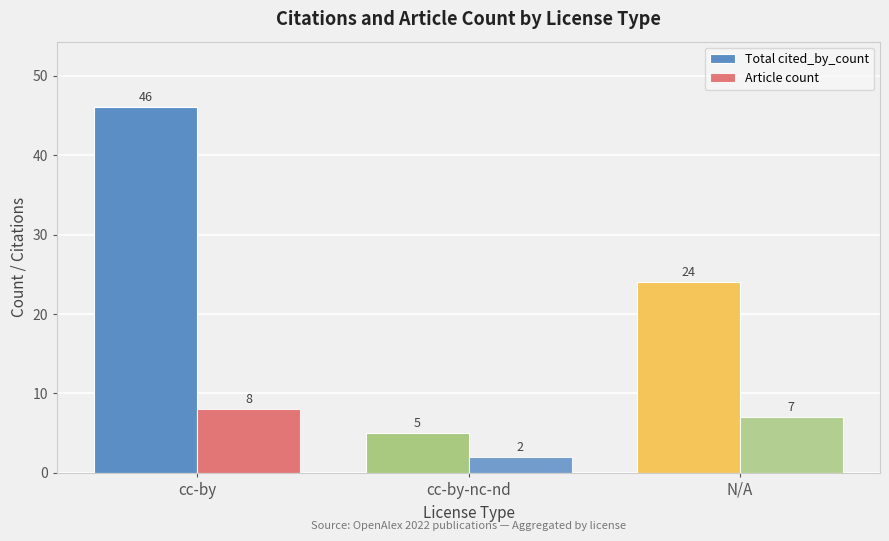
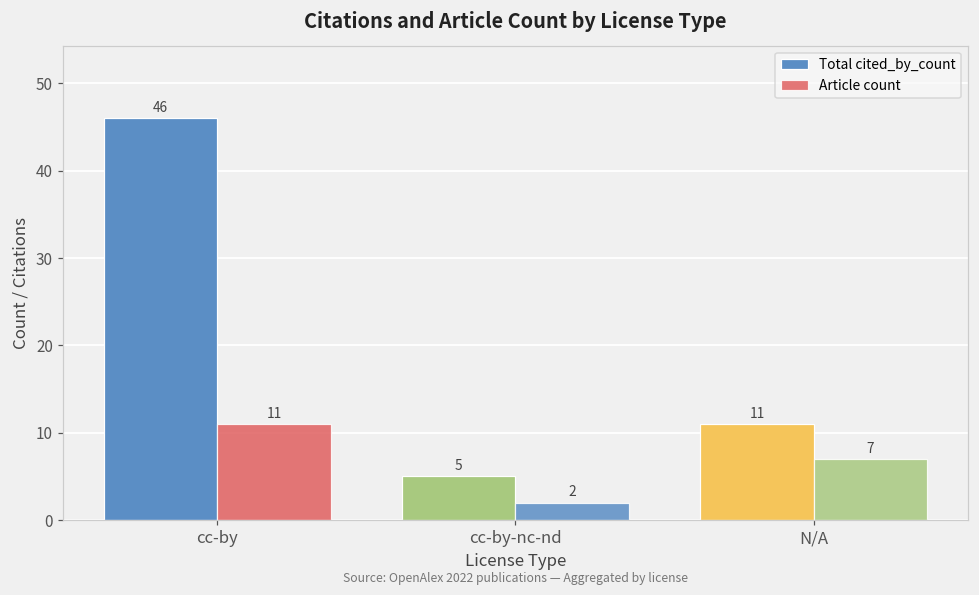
Article count, cc-by: 8 -> 11
Total cited_by_count, N/A: 24 -> 11
